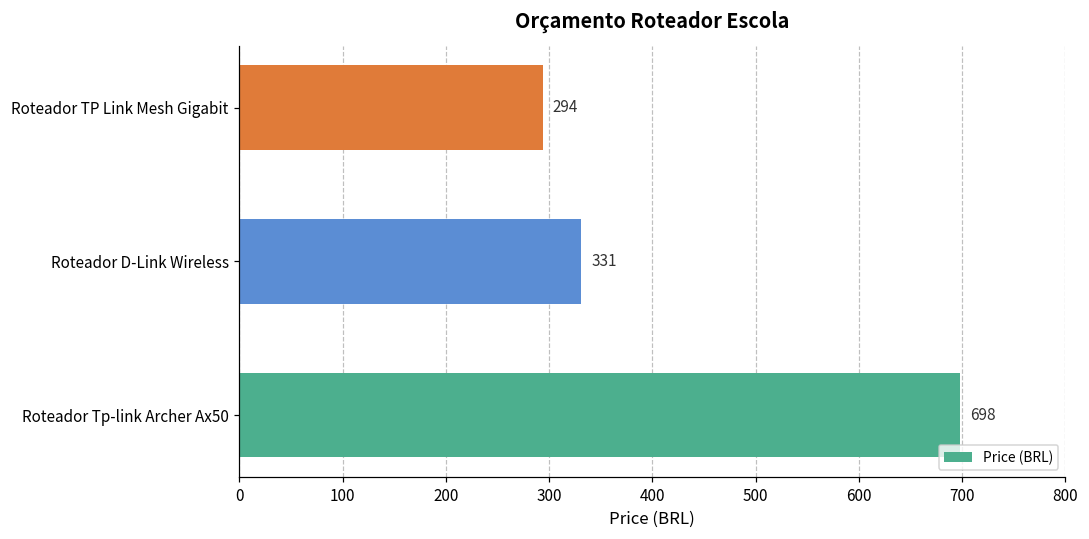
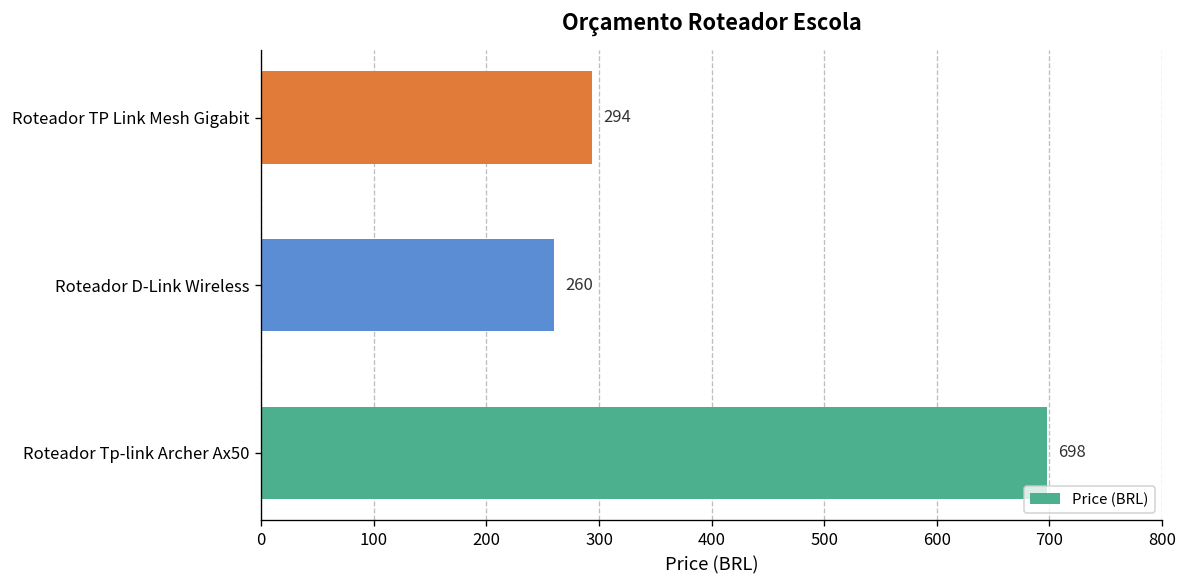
Roteador D-Link Wireless: 331 -> 260
